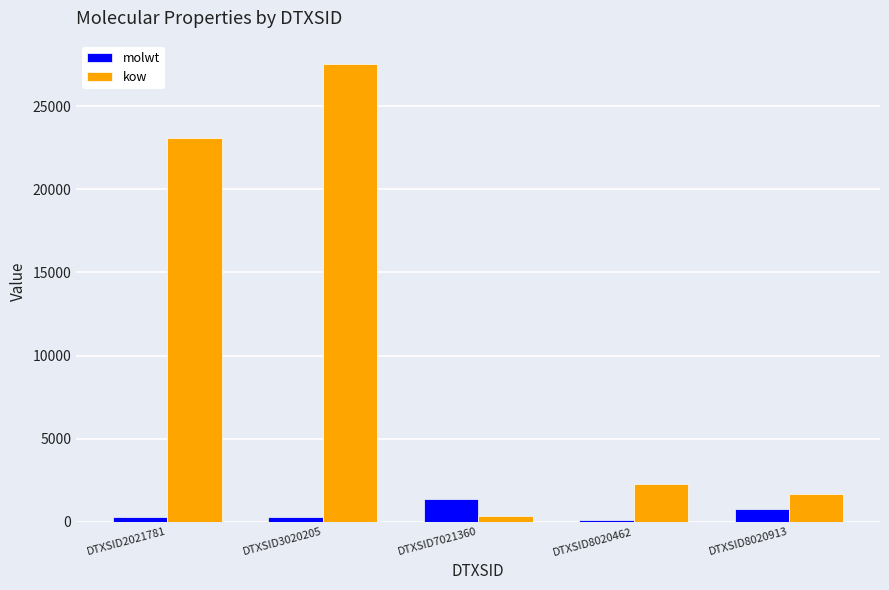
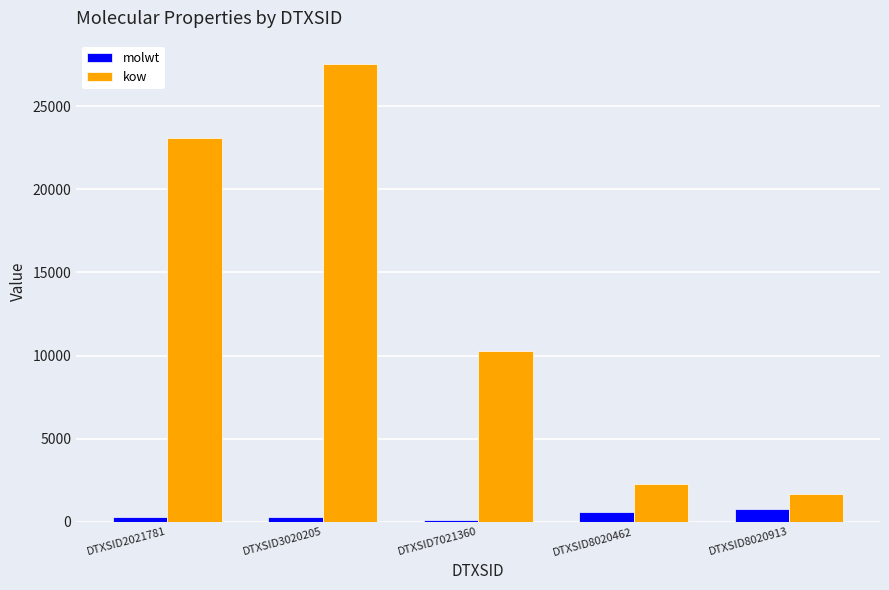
molwt, DTXSID7021360: 1400 -> 100
kow, DTXSID7021360: 400 -> 10300
molwt, DTXSID8020462: 100 -> 600
